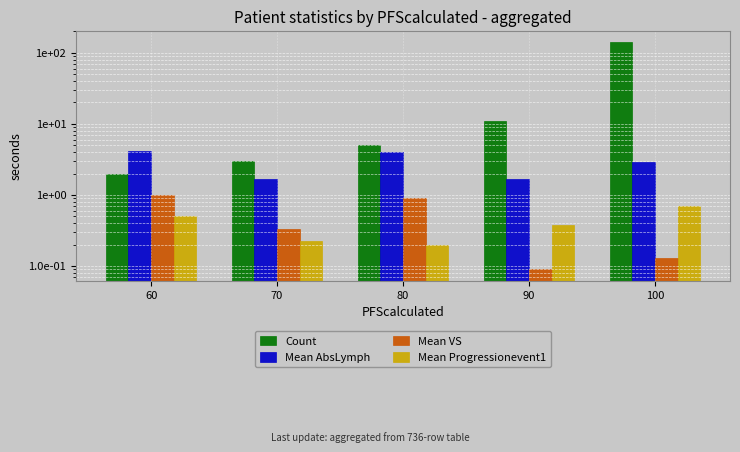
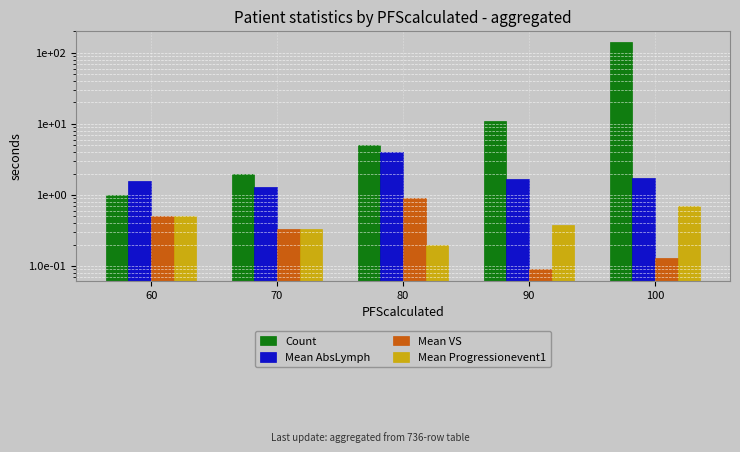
Count, 60: 2 -> 1
Mean AbsLymph, 60: 4 -> 1.6
Mean VS, 60: 1.0 -> 0.5
Count, 70: 3 -> 2
Mean AbsLymph, 70: 1.7 -> 1.3
Mean Progressionevent1, 70: 0.23 -> 0.3
Mean AbsLymph, 100: 2.9 -> 1.7
